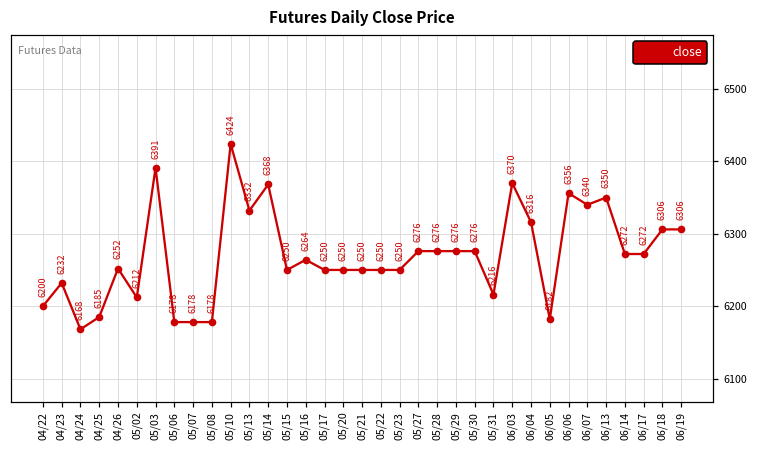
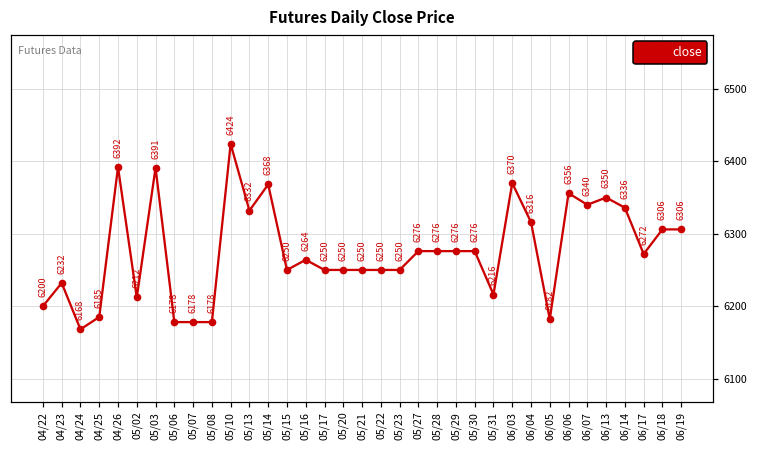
04/26: 6252 -> 6392
06/14: 6272 -> 6336
